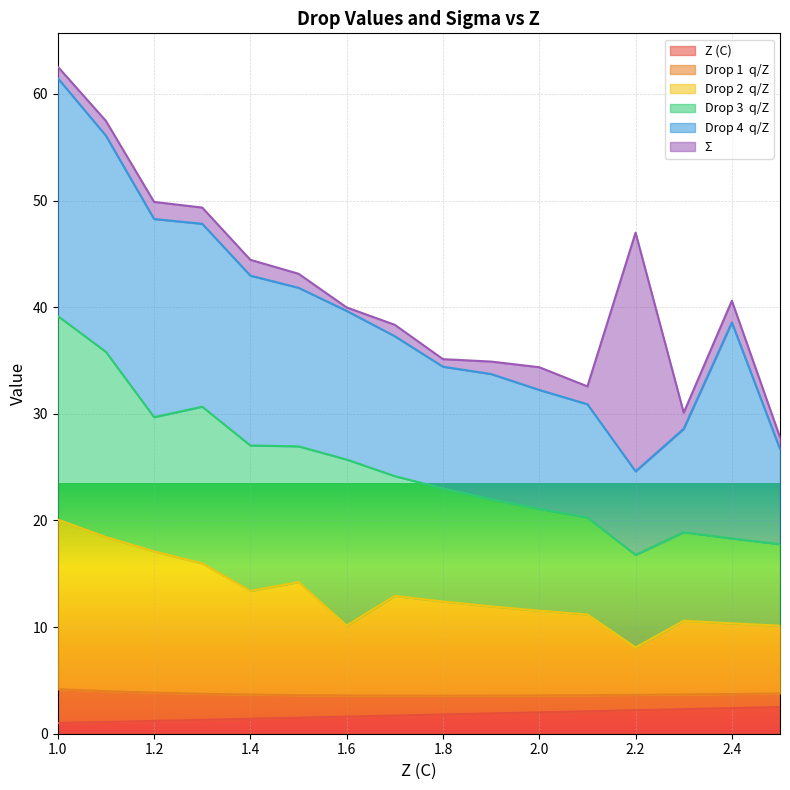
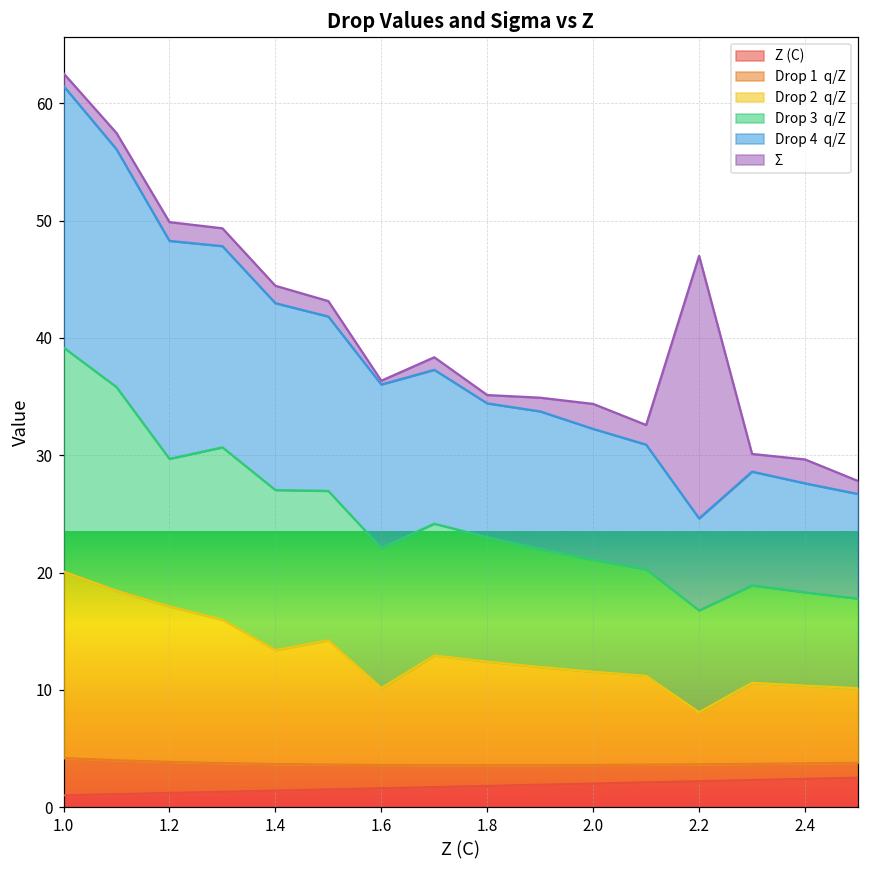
Drop 3 q/Z, 1.6: 15.6 -> 11.9
Drop 4 q/Z, 2.4: 20.3 -> 9.3
